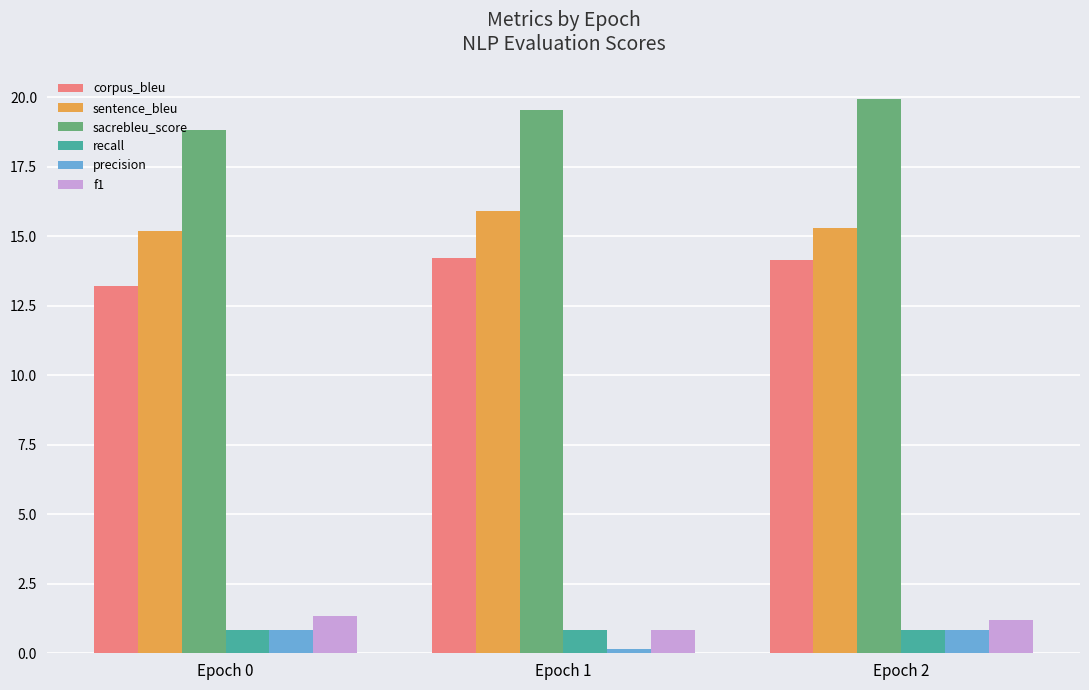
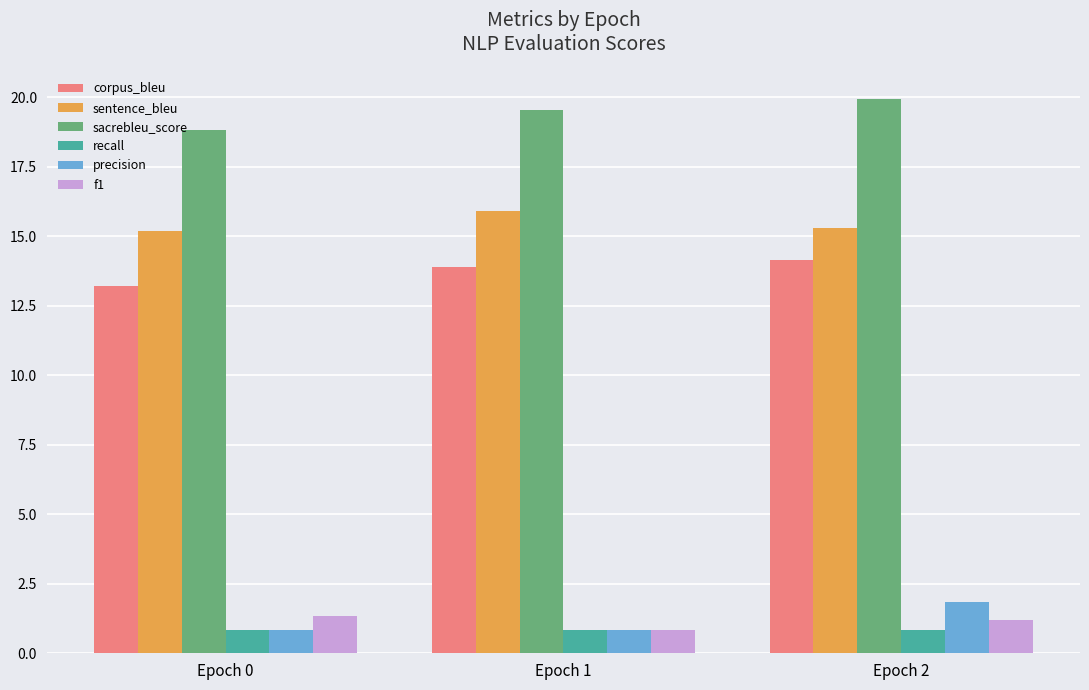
corpus_bleu, Epoch 1: 14.2 -> 13.9
precision, Epoch 1: 0.2 -> 0.8
precision, Epoch 2: 0.8 -> 1.8
